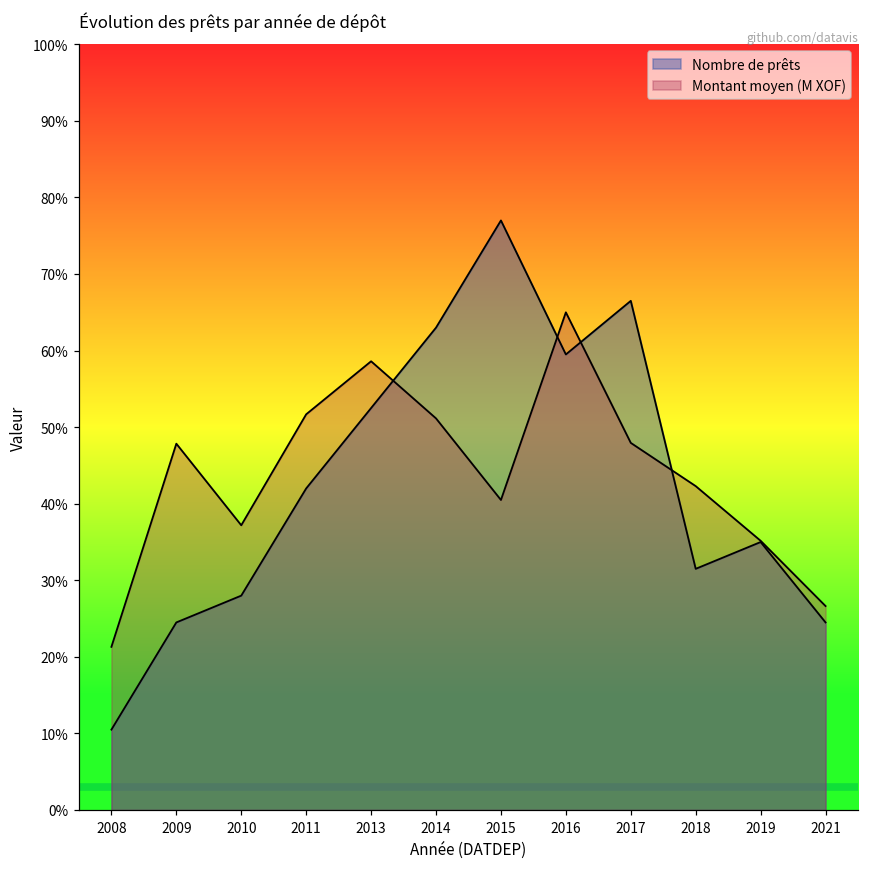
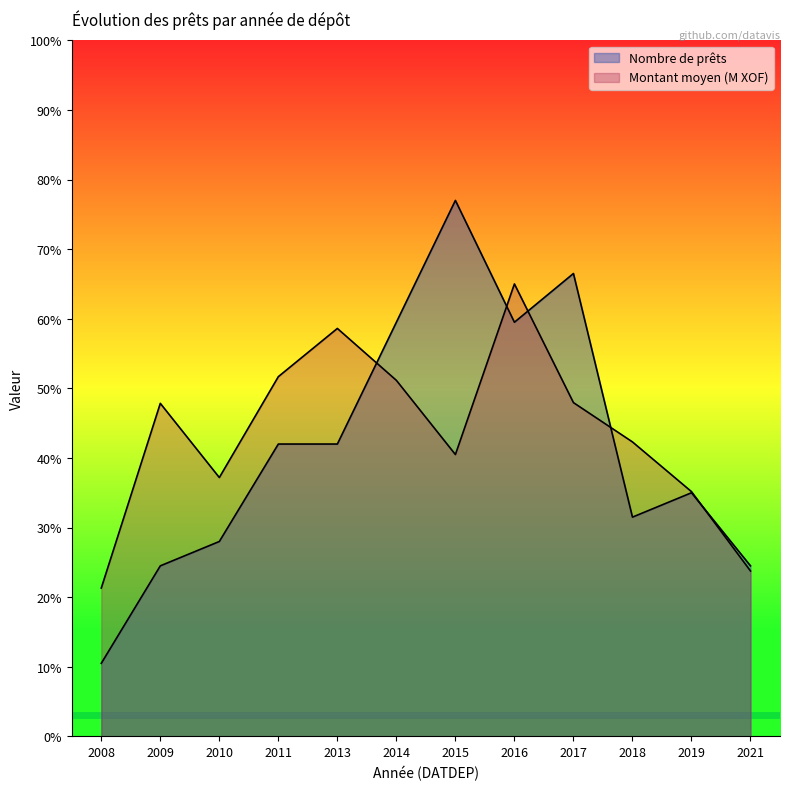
Nombre de prêts, 2013: 52% -> 42%
Nombre de prêts, 2014: 63% -> 60%
Montant moyen (M XOF), 2021: 27% -> 24%
